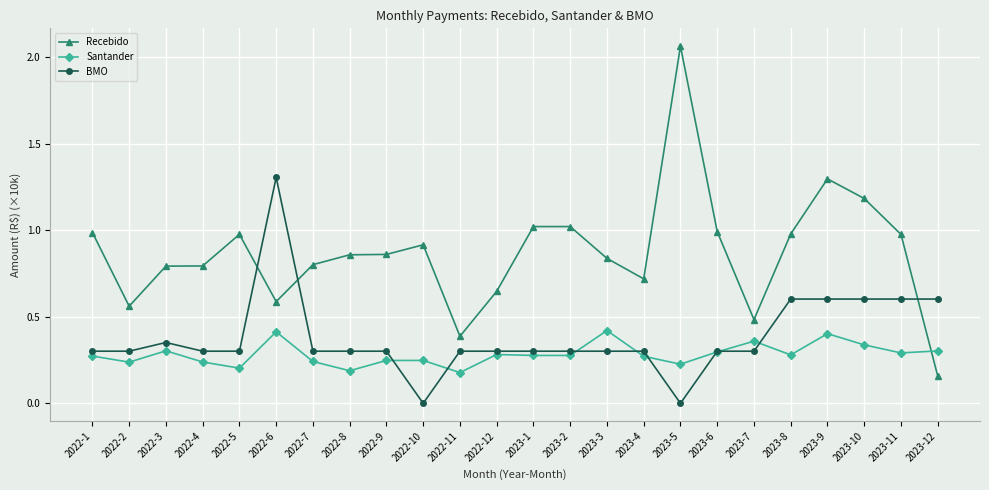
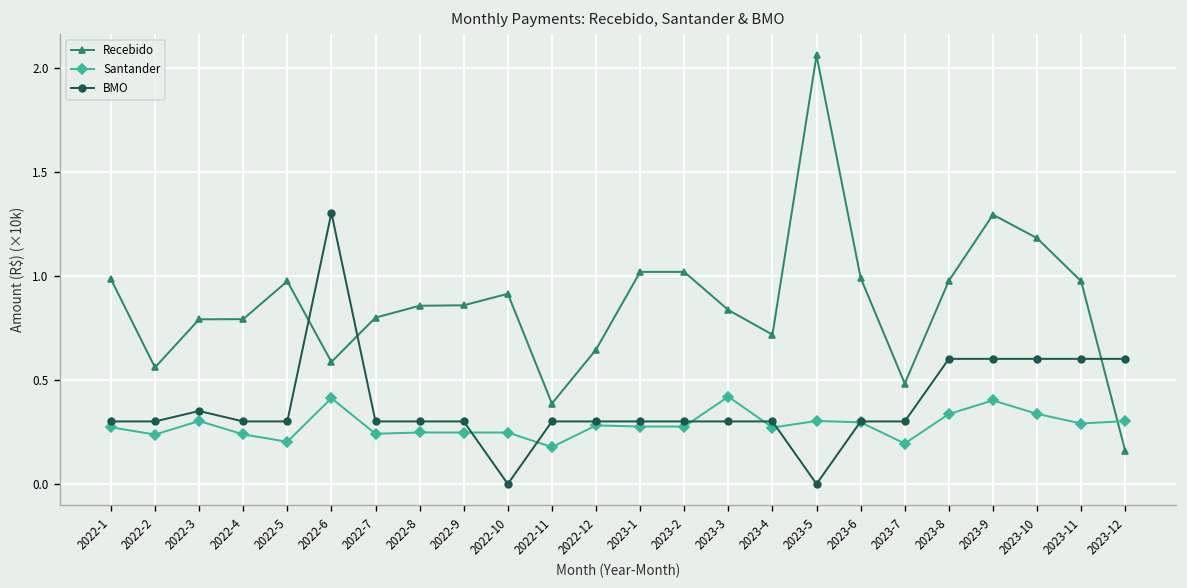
Santander, 2022-8: 0.19 -> 0.25
Santander, 2023-5: 0.23 -> 0.30
Santander, 2023-7: 0.36 -> 0.19
Santander, 2023-8: 0.28 -> 0.34
